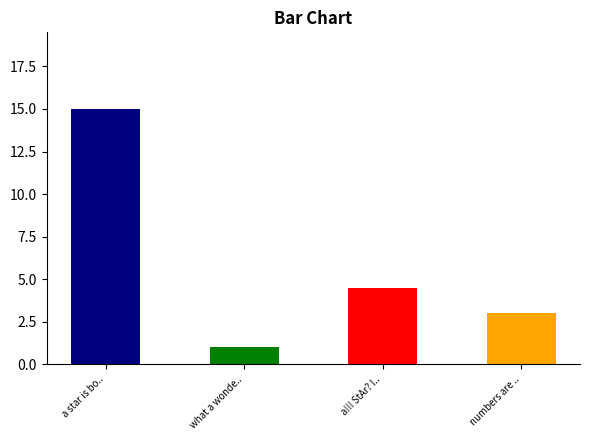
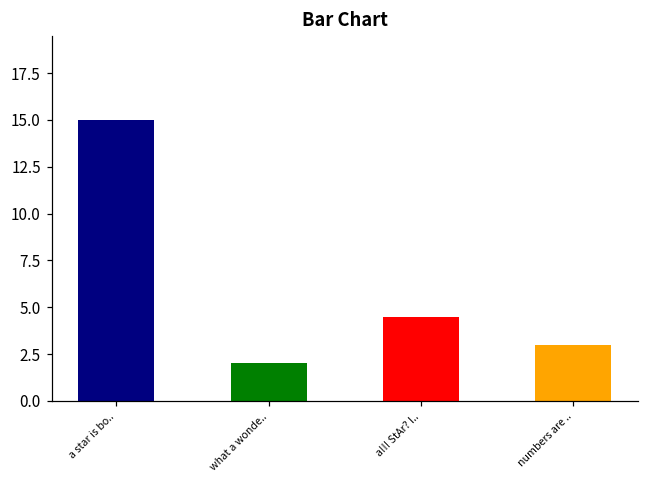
what a wonde..: 1 -> 2
